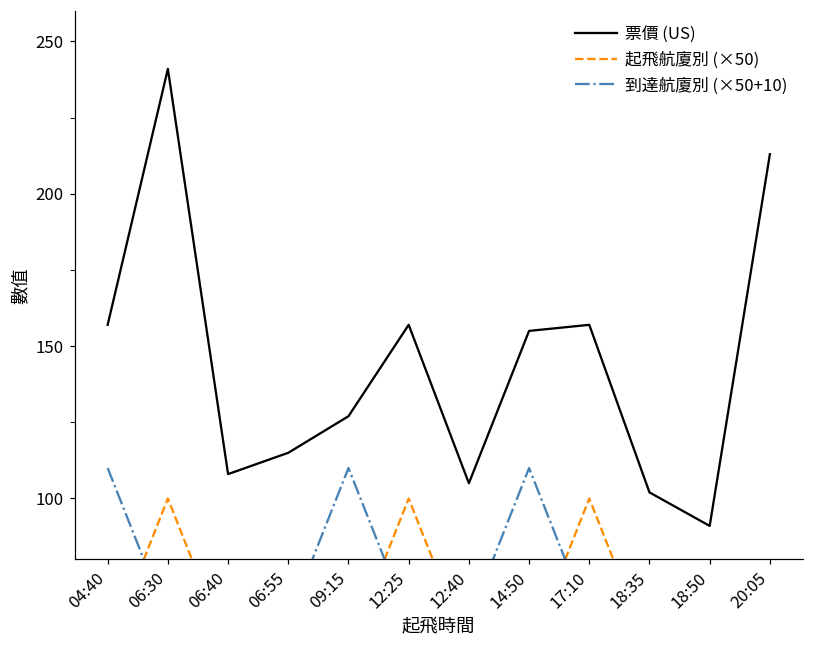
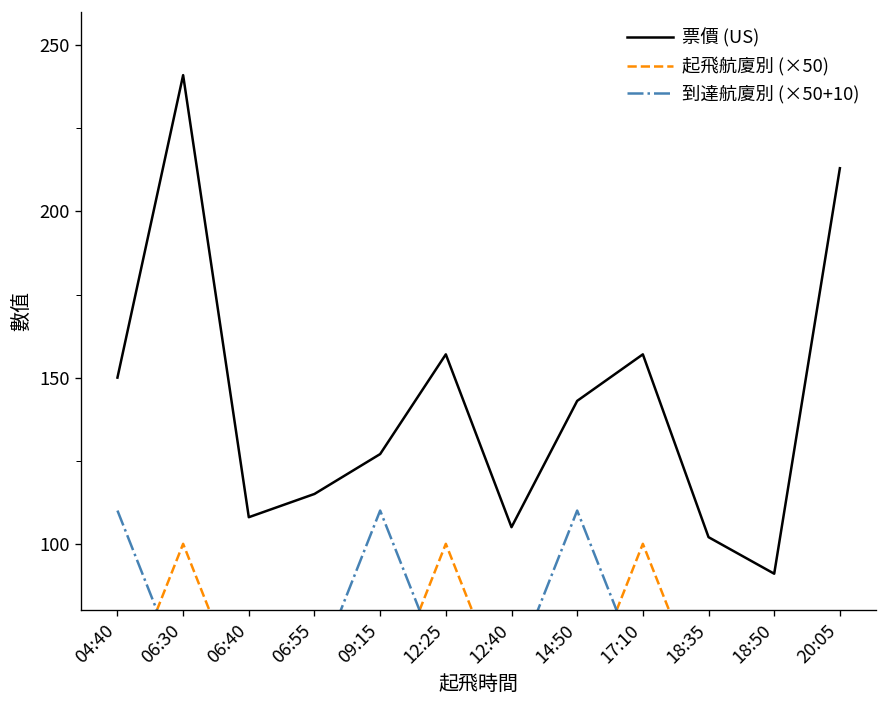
票價 (US), 04:40: 157 -> 150
票價 (US), 14:50: 155 -> 143
